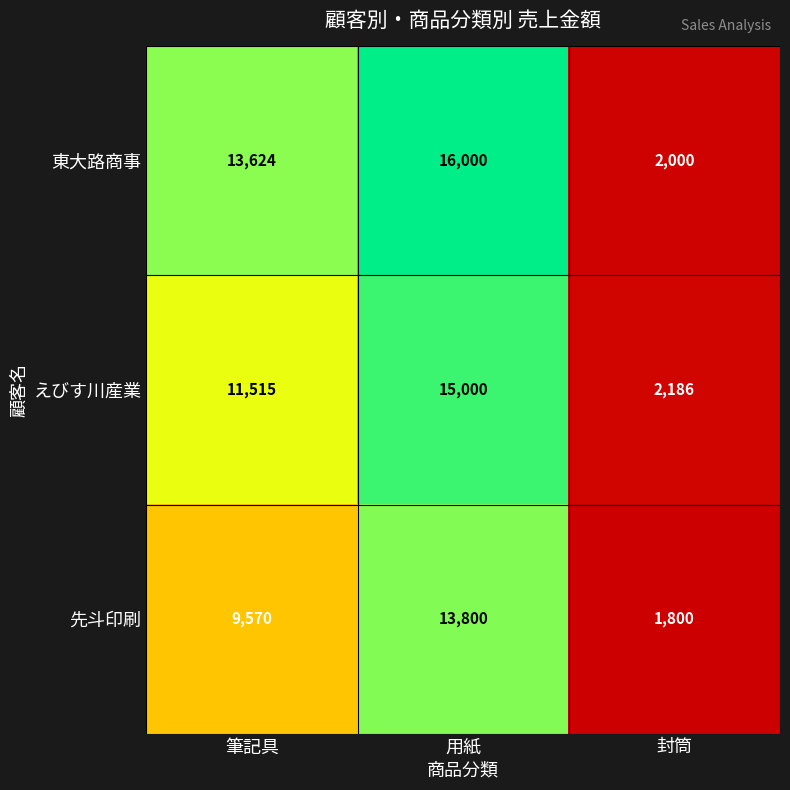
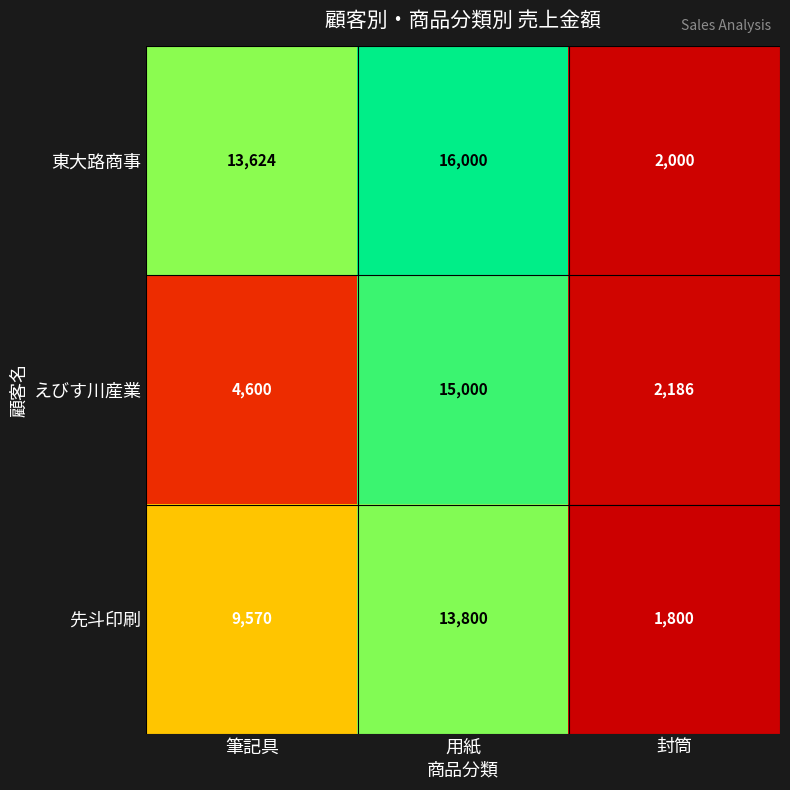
えびす川産業, 筆記具: 11,515 -> 4,600
